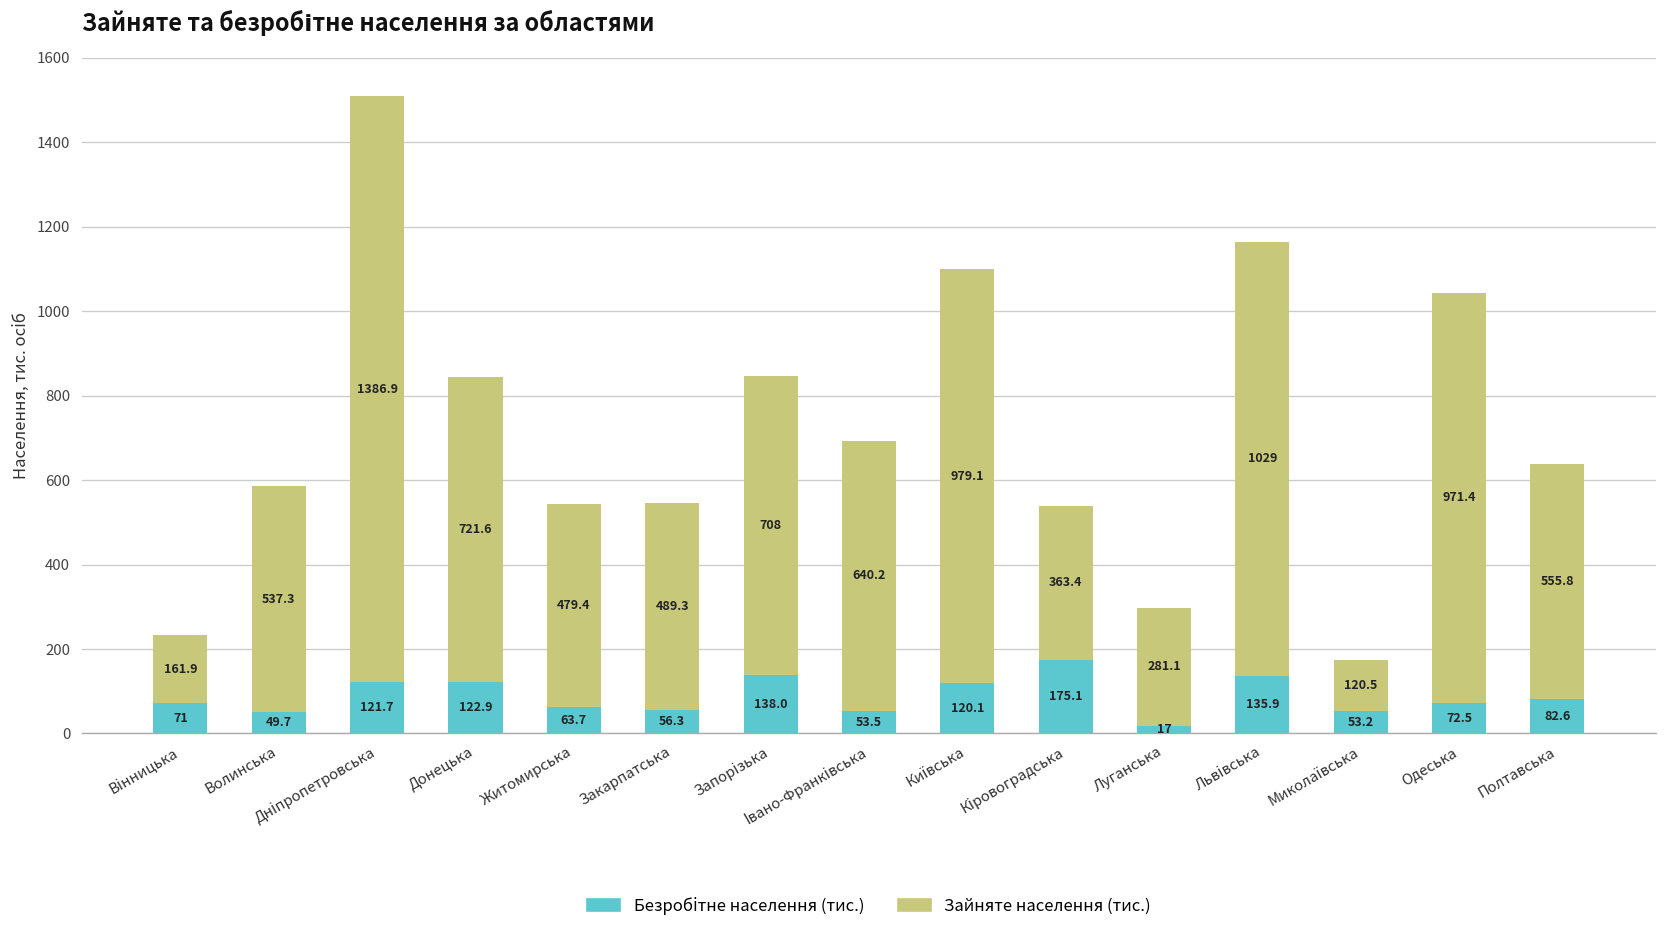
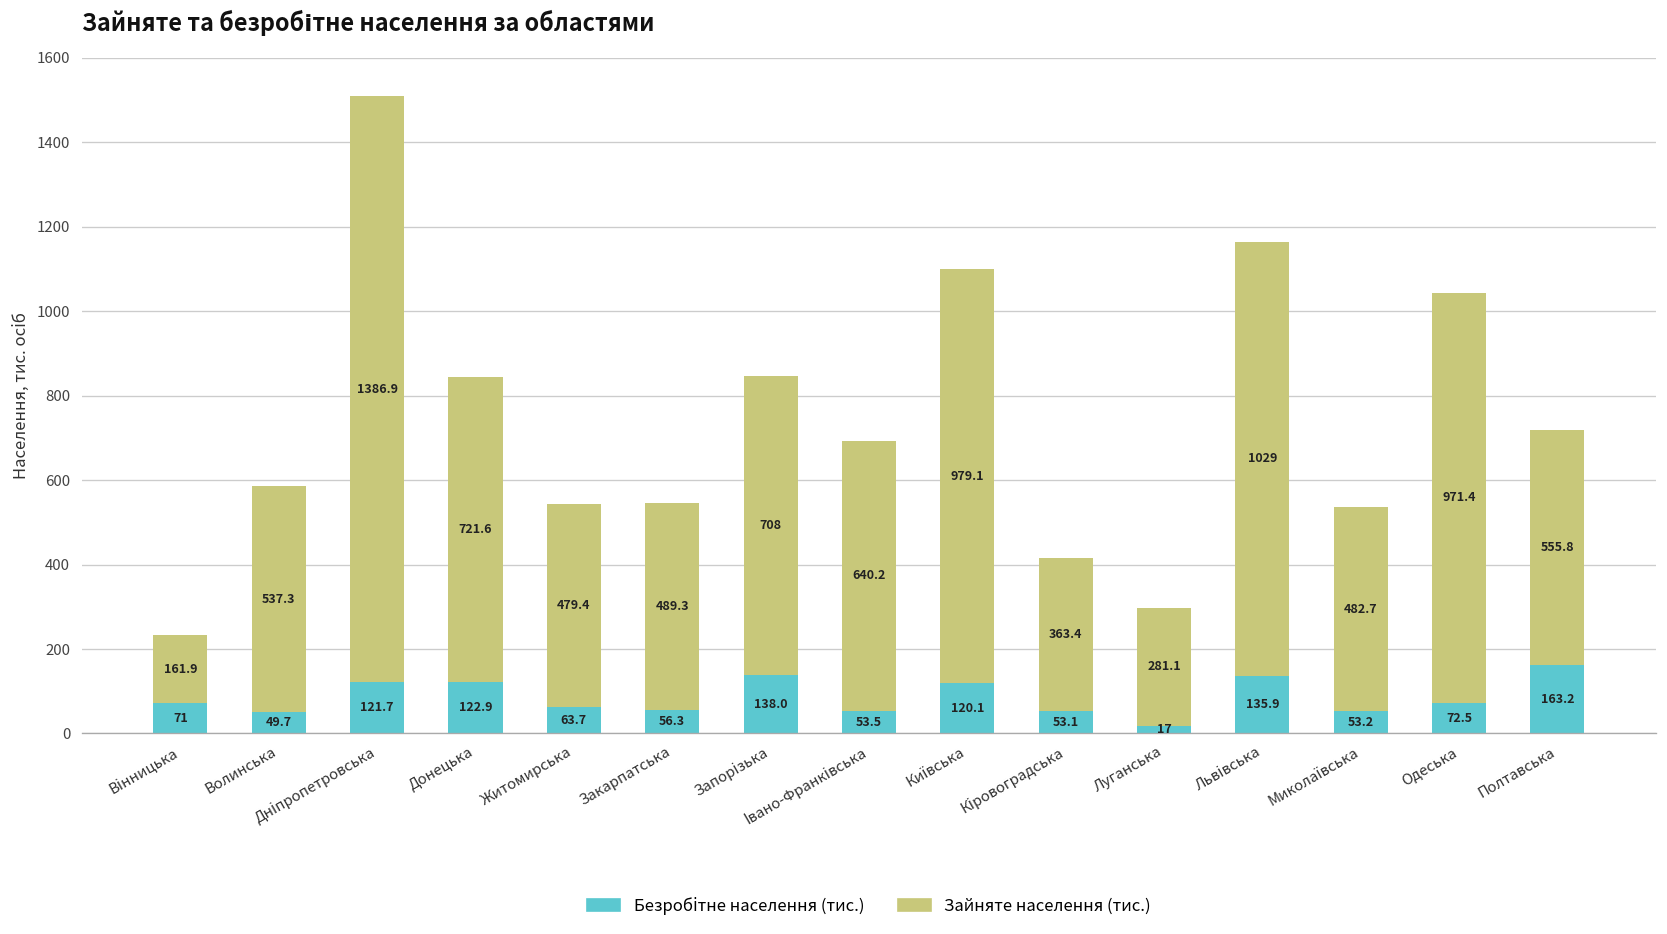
Безробітне населення (тис.), Кіровоградська: 175.1 -> 53.1
Зайняте населення (тис.), Миколаївська: 120.5 -> 482.7
Безробітне населення (тис.), Полтавська: 82.6 -> 163.2
